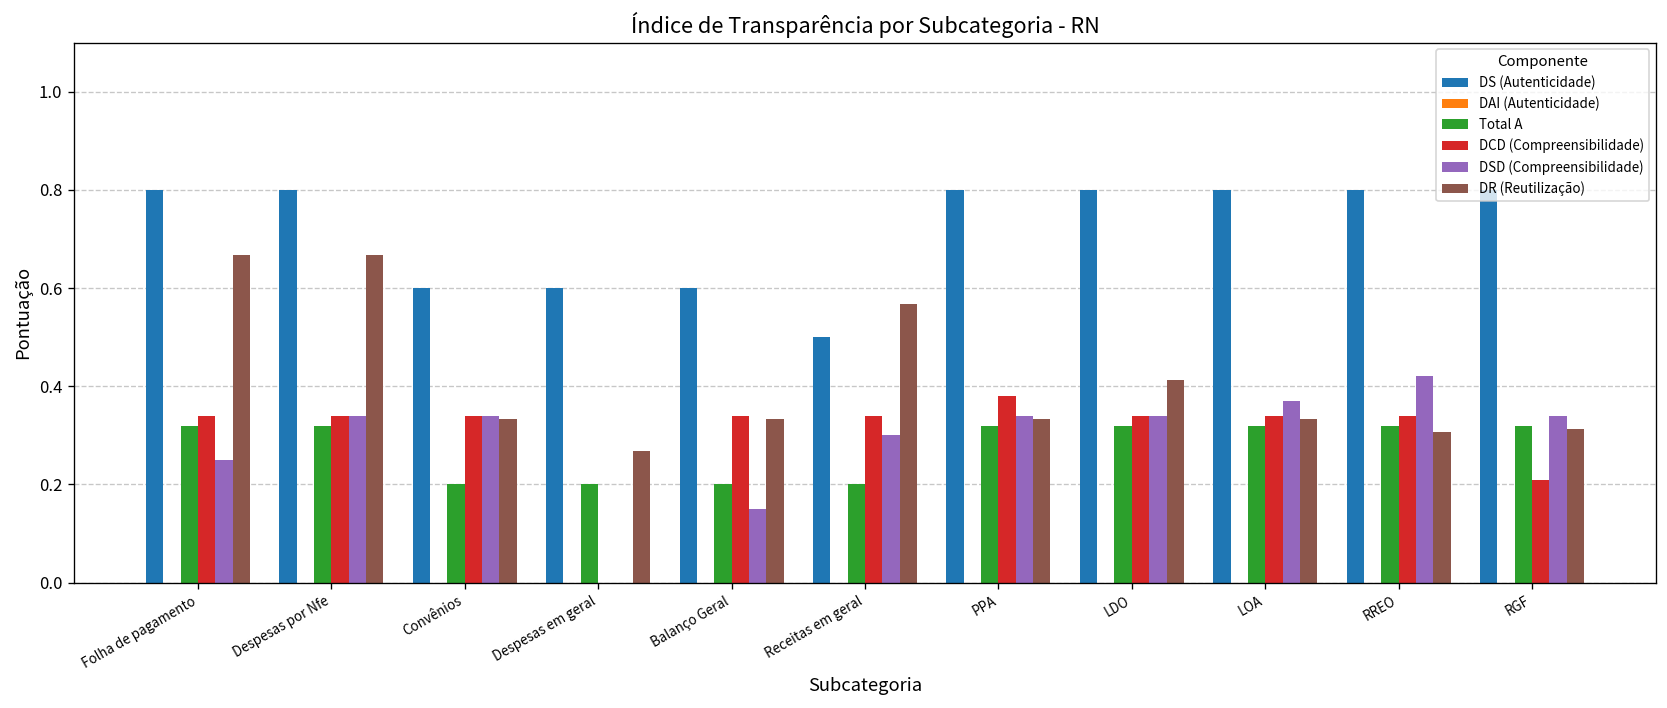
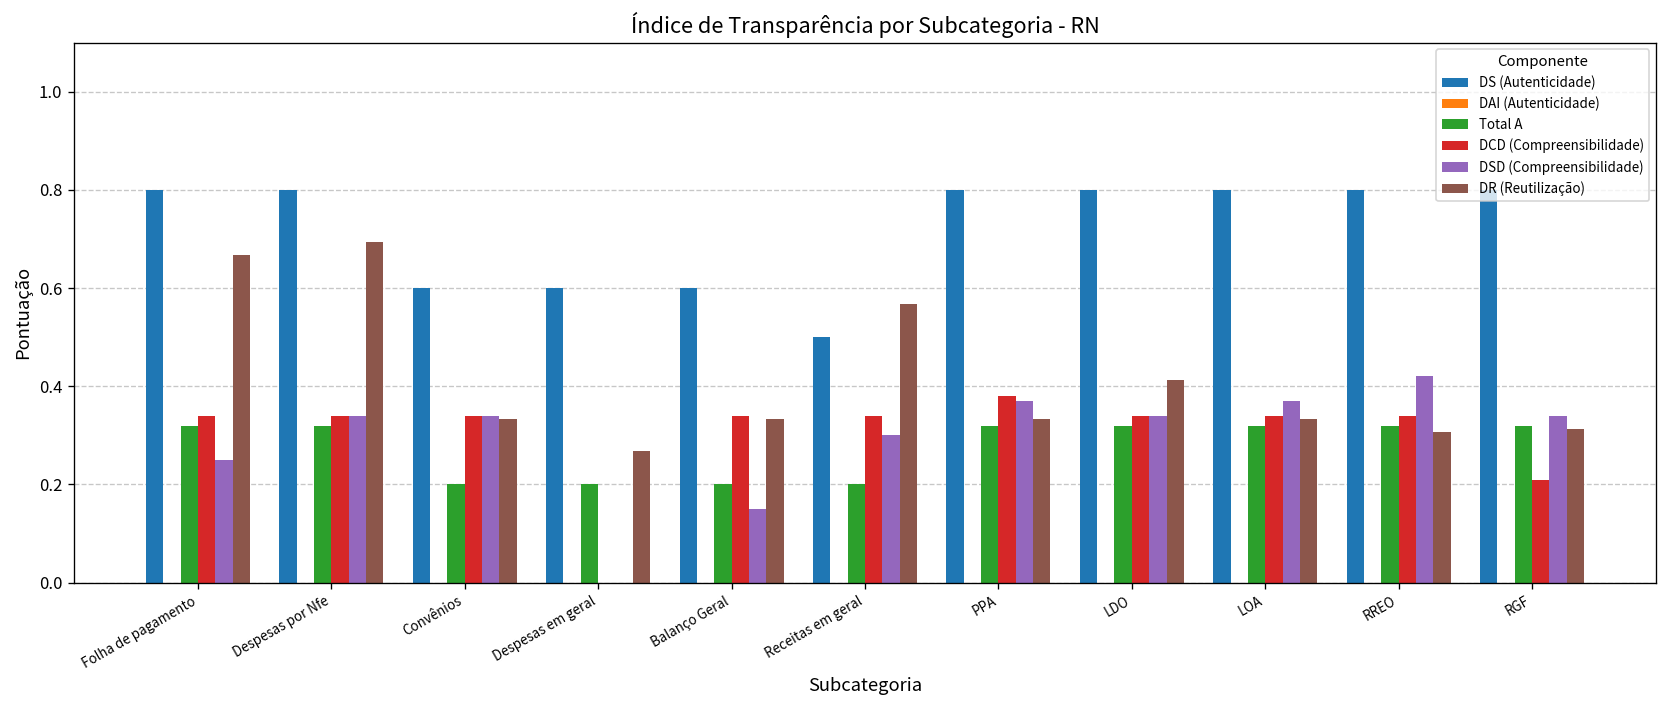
DR (Reutilização), Despesas por Nfe: 0.67 -> 0.69
DSD (Compreensibilidade), PPA: 0.34 -> 0.37
